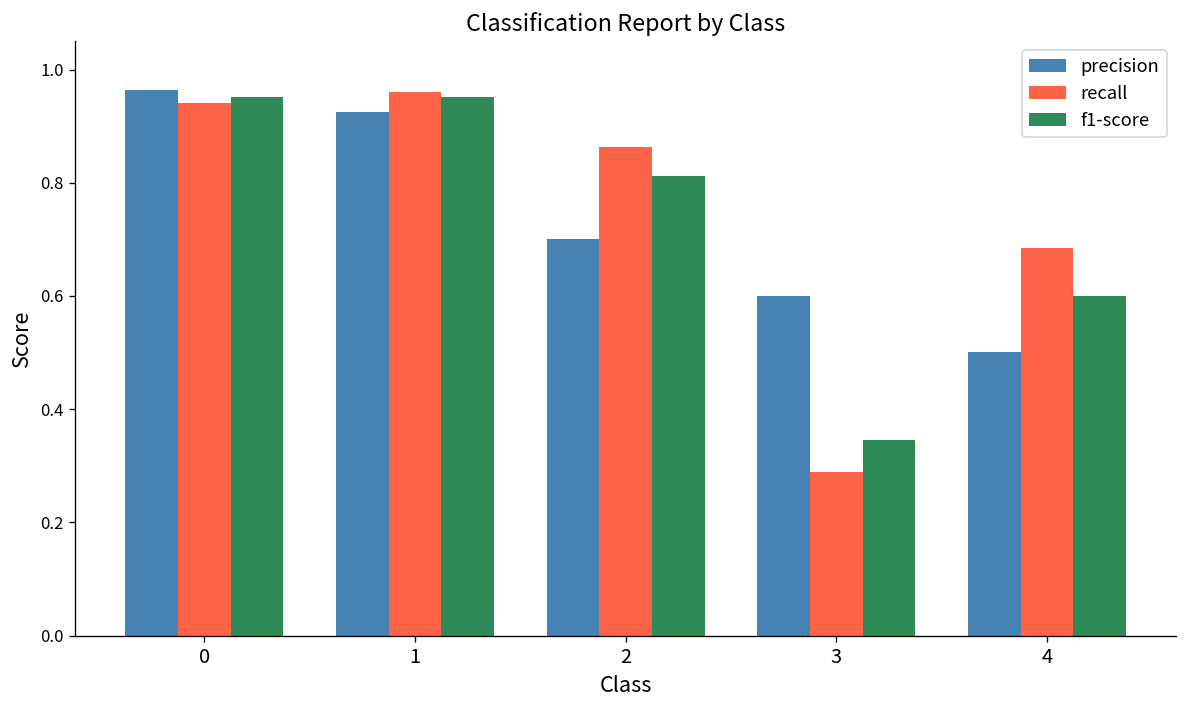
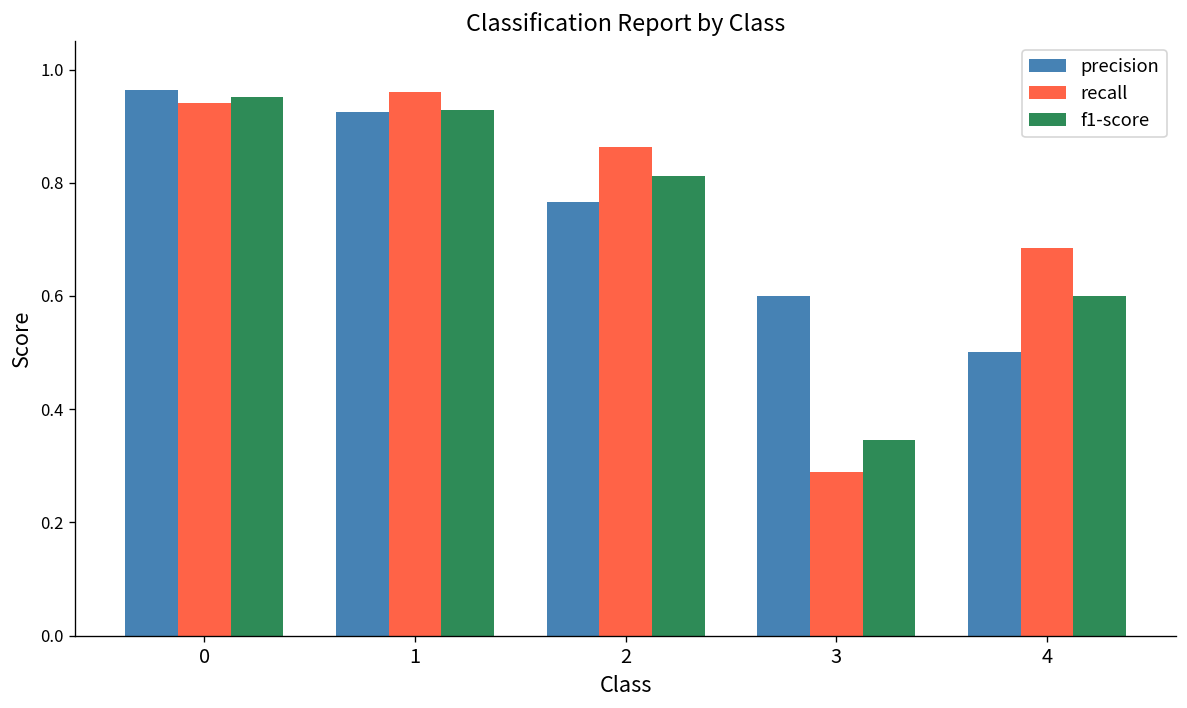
f1-score, 1: 0.95 -> 0.93
precision, 2: 0.70 -> 0.77
